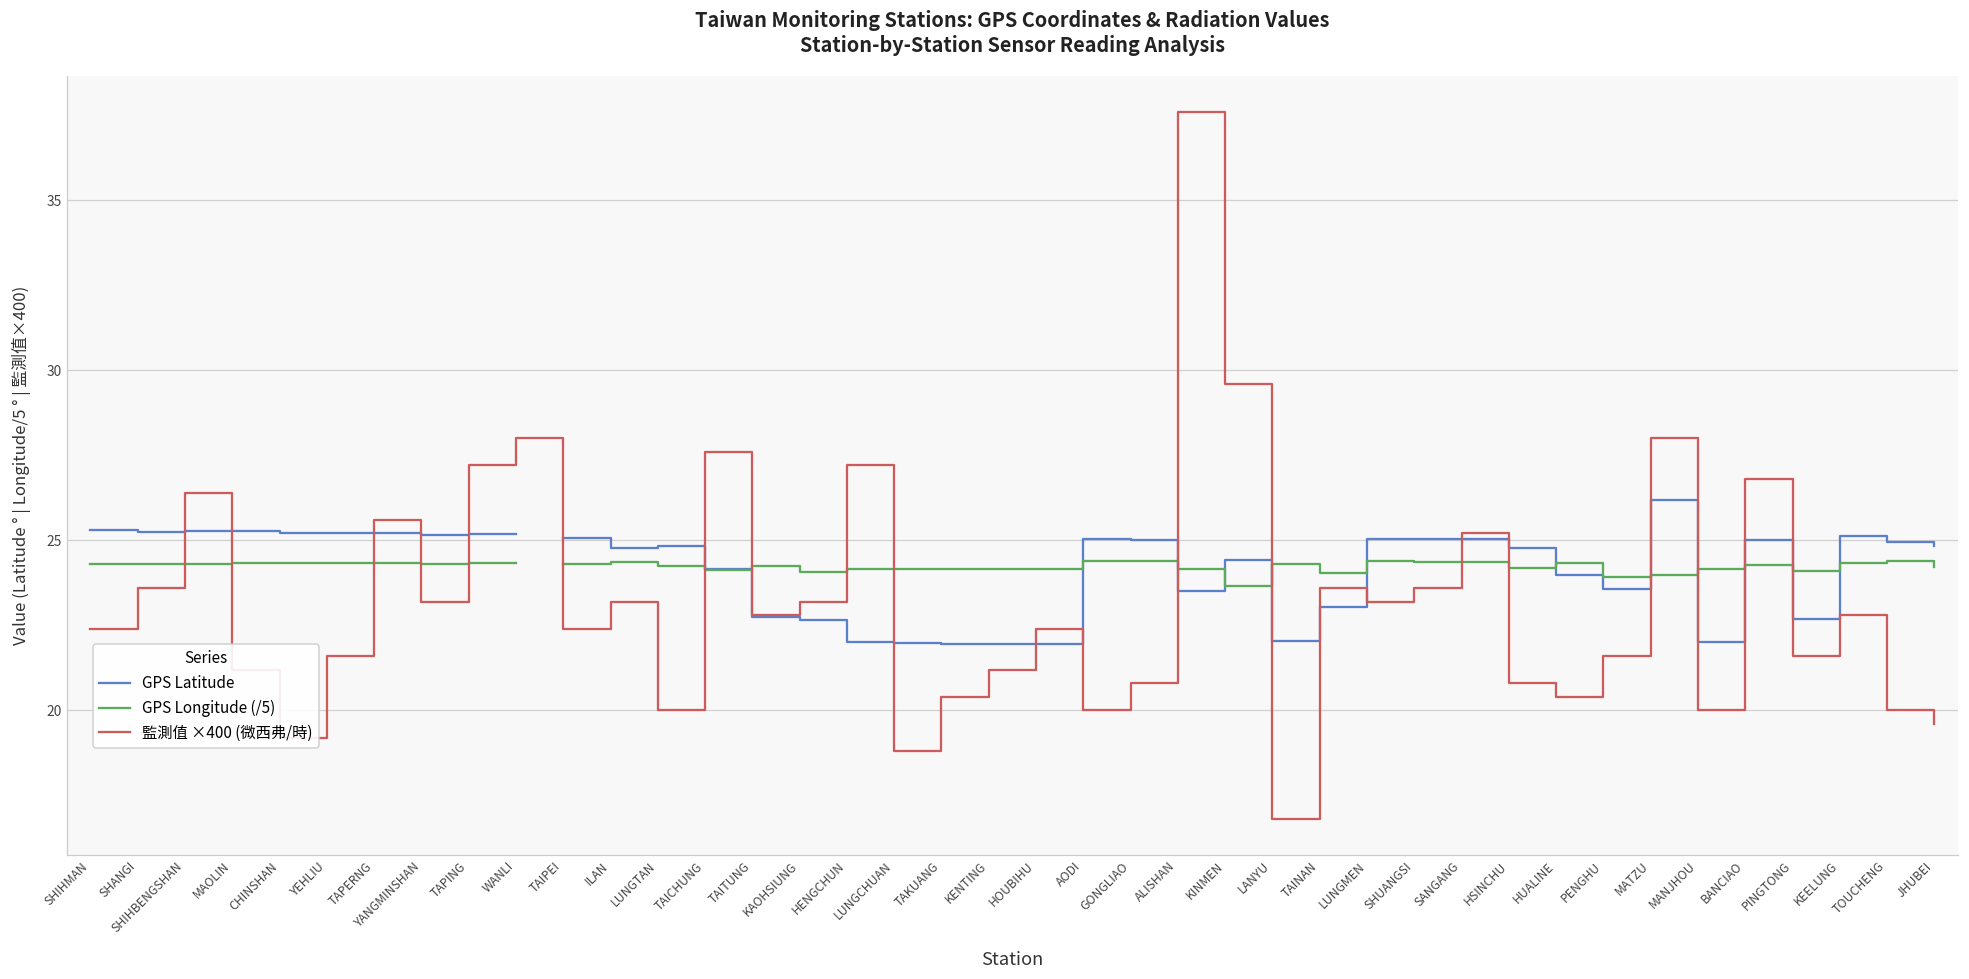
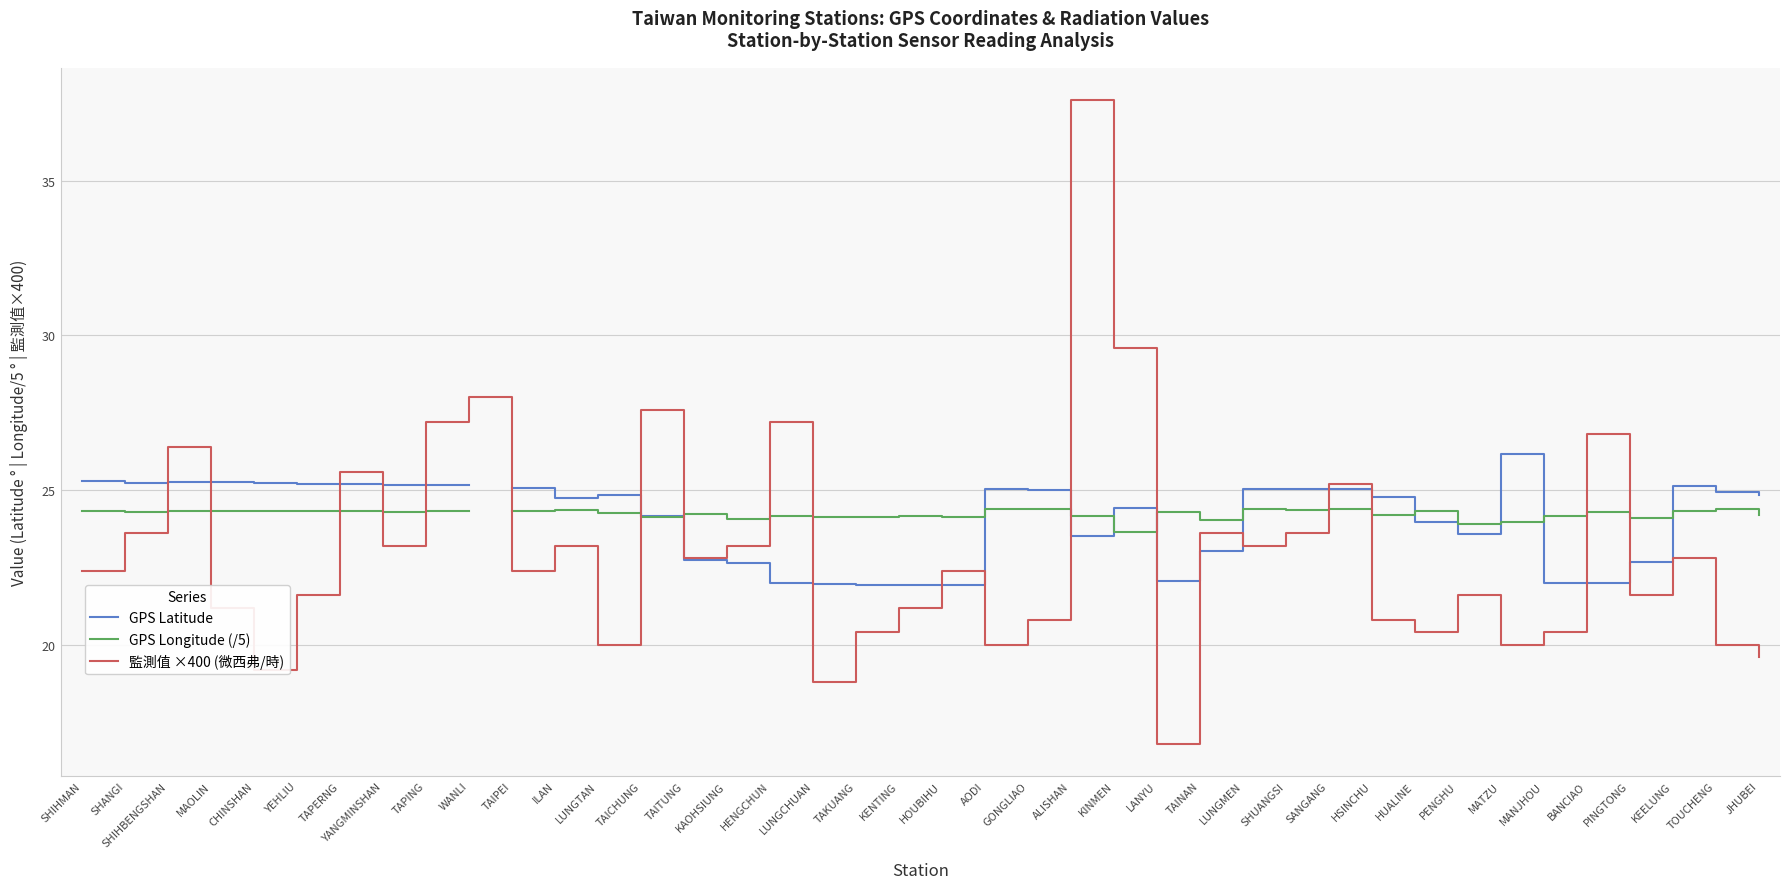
監測值 ×400 (微西弗/時), MATZU: 28.0 -> 20.0
監測值 ×400 (微西弗/時), MANJHOU: 20.0 -> 20.4
GPS Latitude, BANCIAO: 25 -> 22
